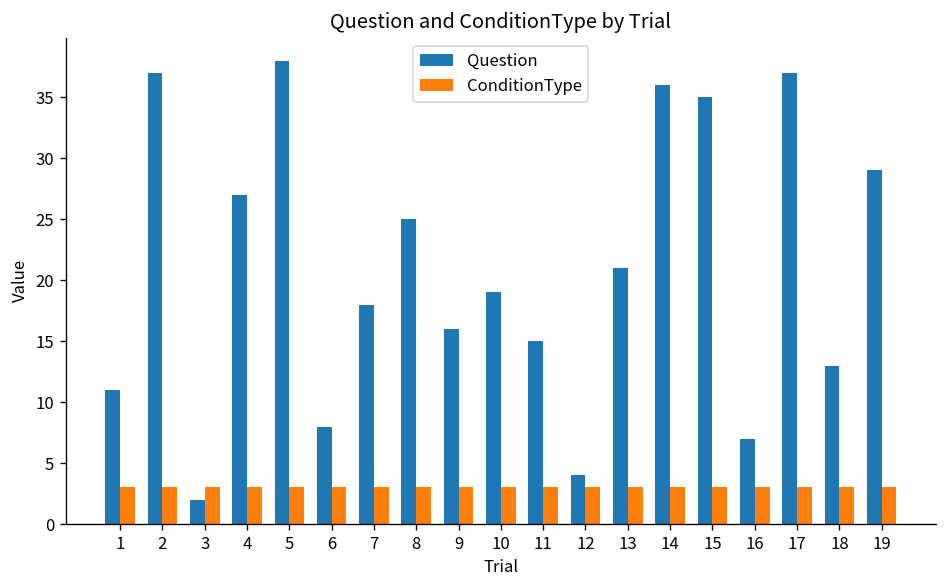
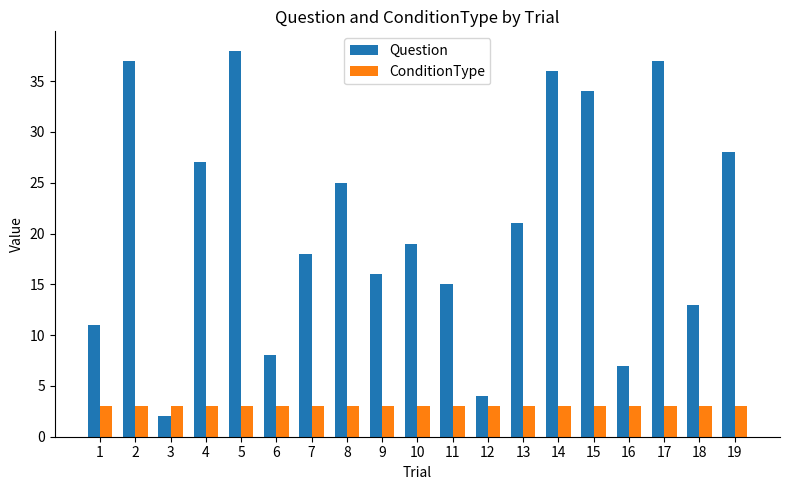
Question, 15: 35 -> 34
Question, 19: 29 -> 28
